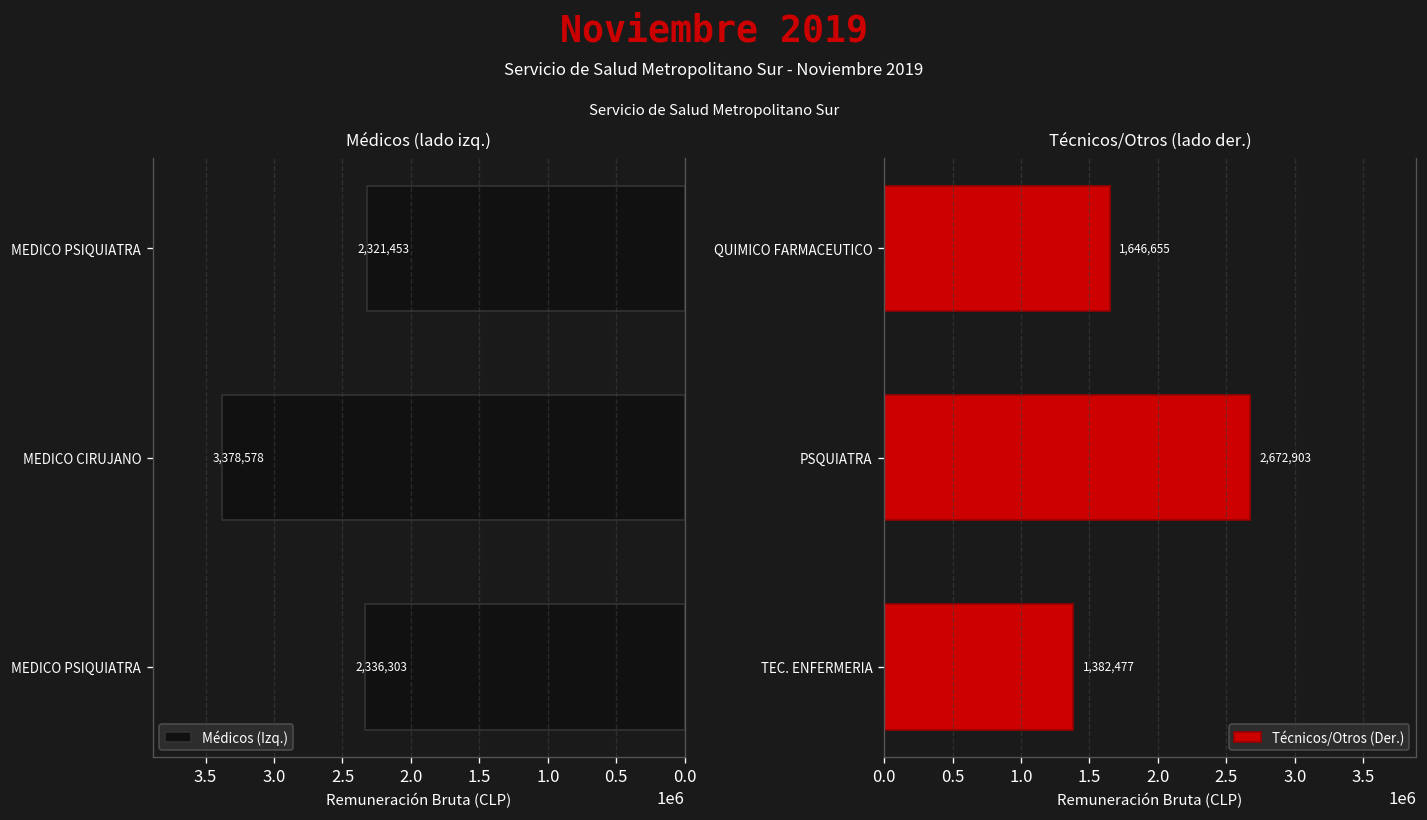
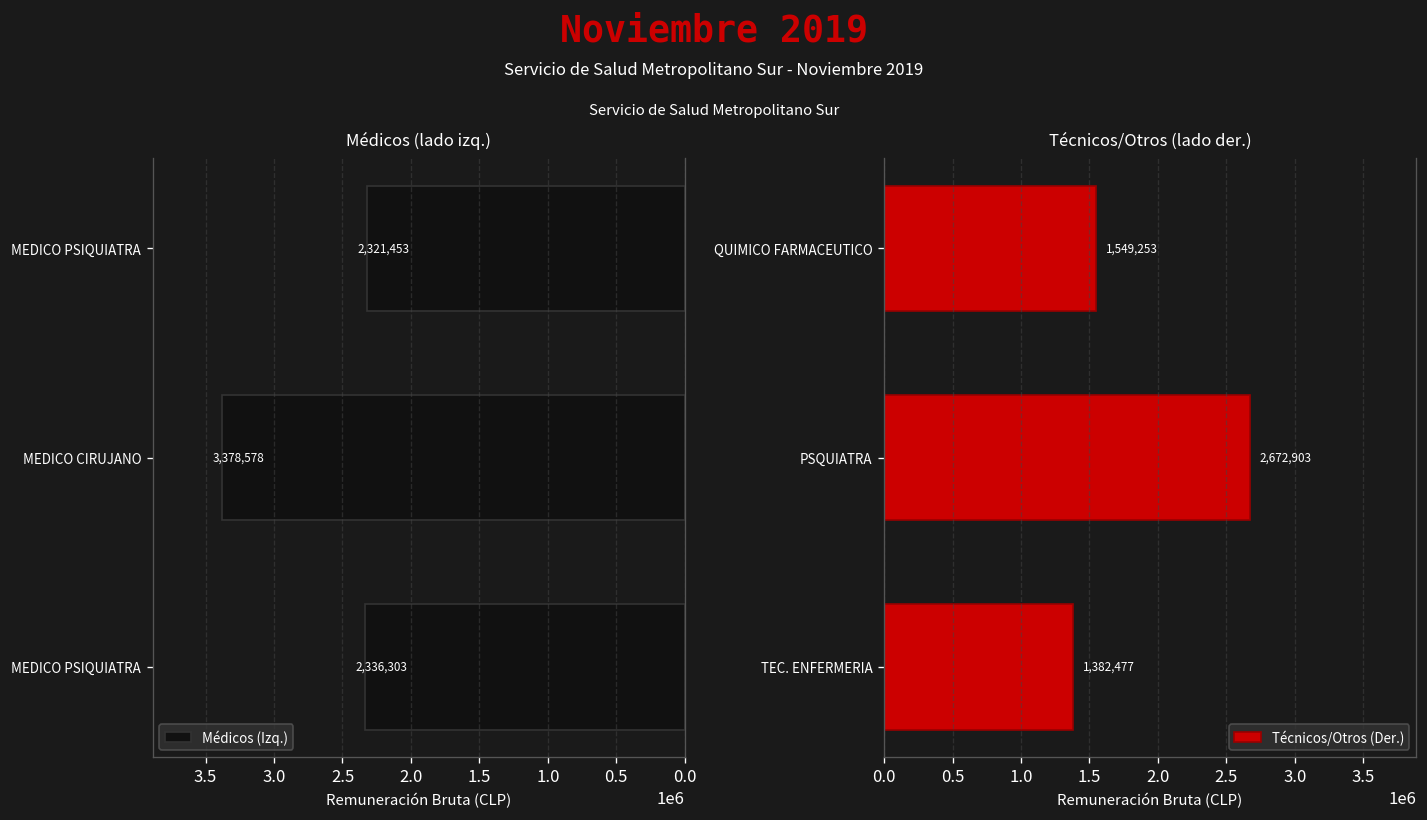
Técnicos/Otros (lado der.), QUIMICO FARMACEUTICO: 1,646,655 -> 1,549,253
